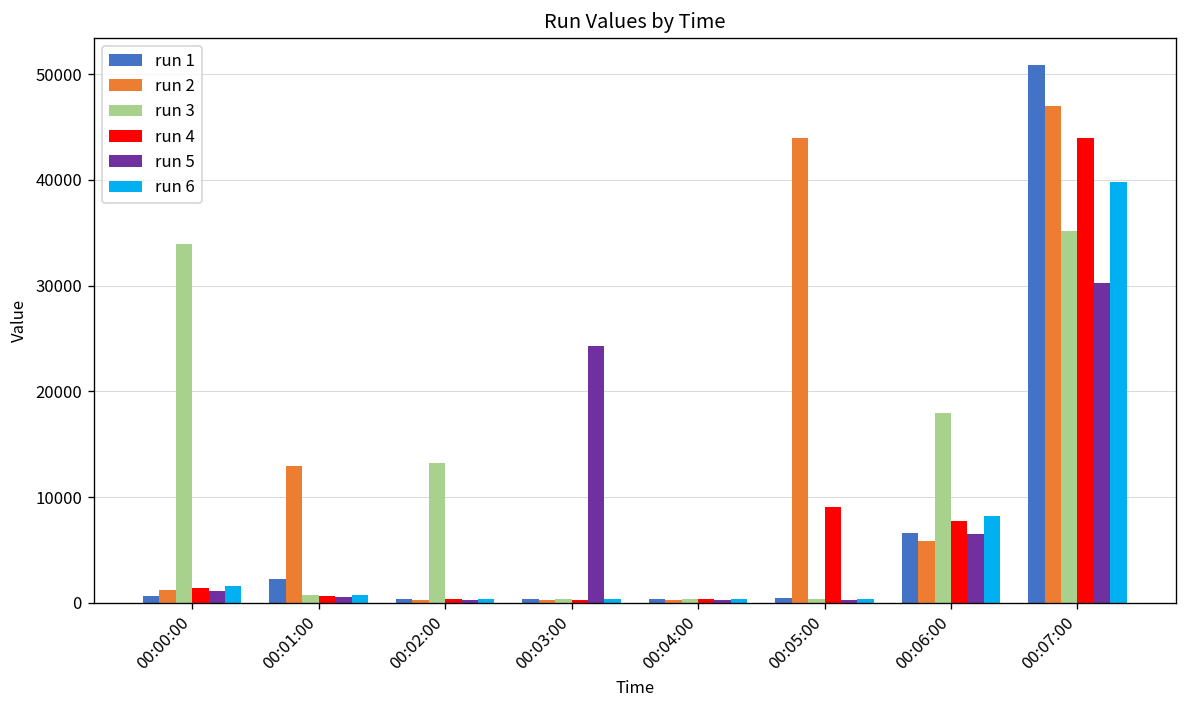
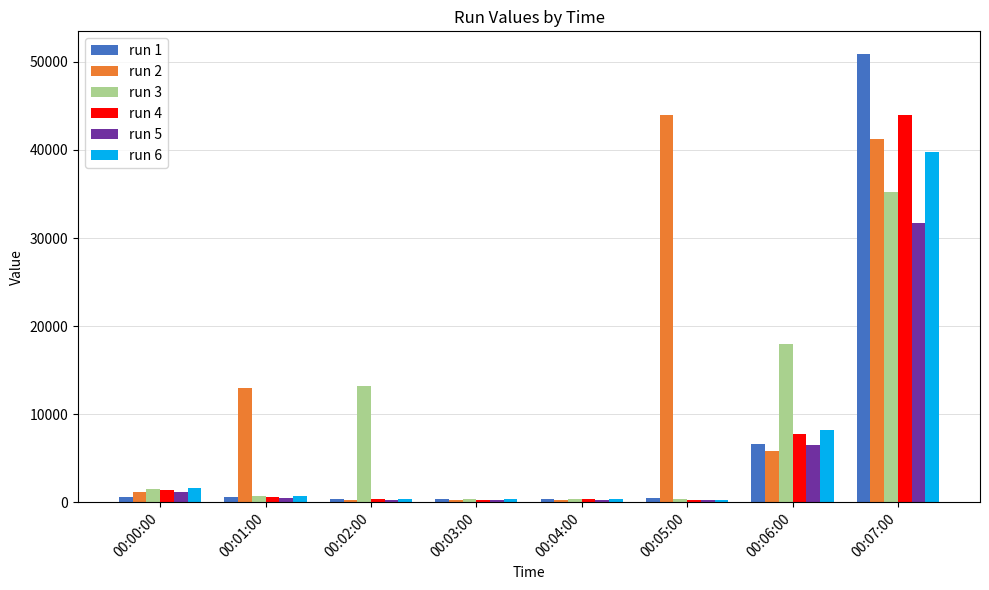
run 3, 00:00:00: 34000 -> 2000
run 1, 00:01:00: 2000 -> 1000
run 5, 00:03:00: 24000 -> 0
run 4, 00:05:00: 9000 -> 0
run 2, 00:07:00: 47000 -> 41000
run 5, 00:07:00: 30000 -> 32000
